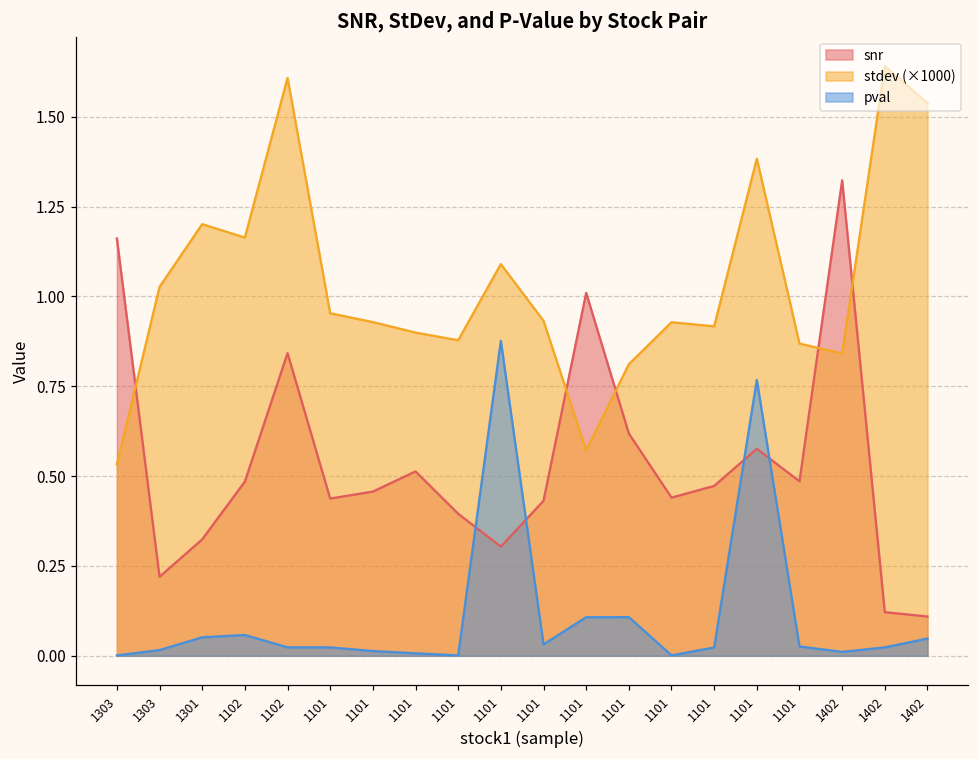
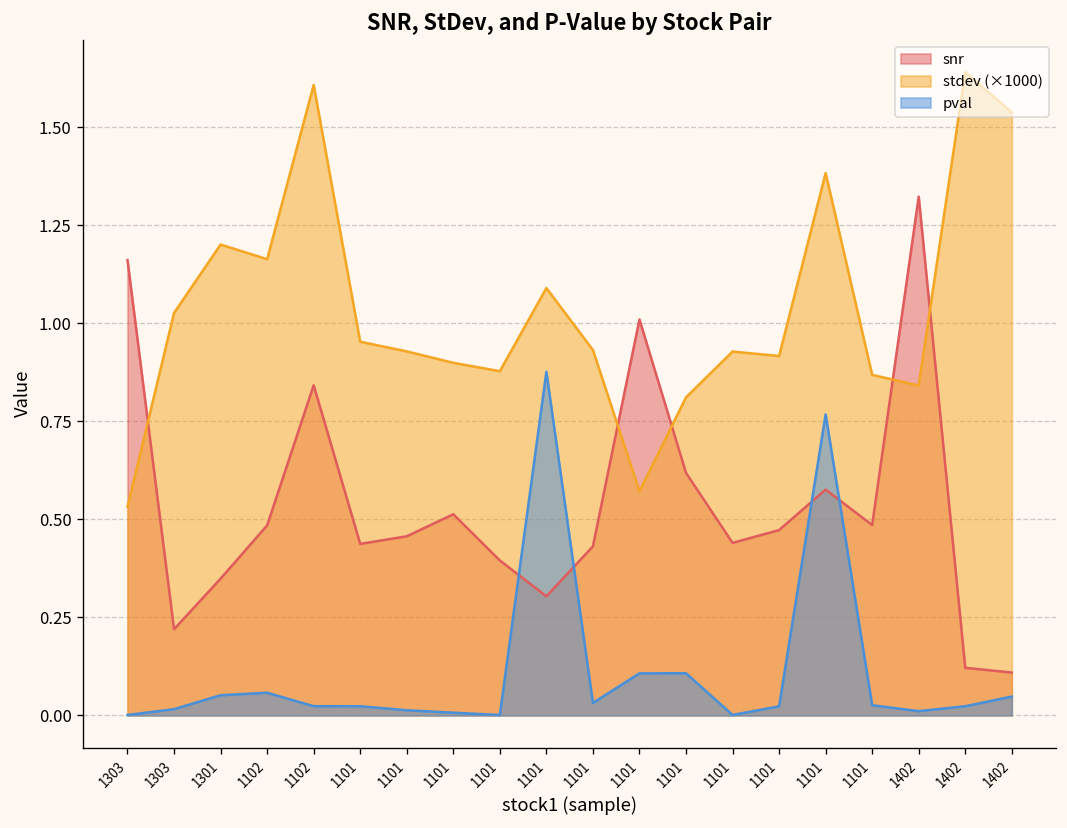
snr, 1301: 0.32 -> 0.35
